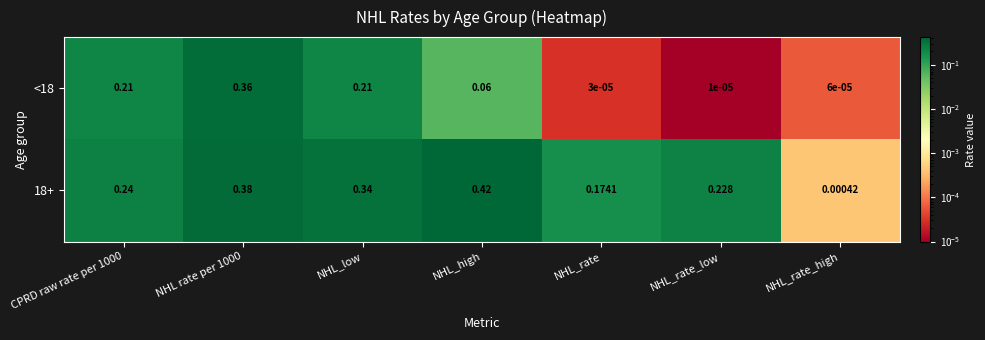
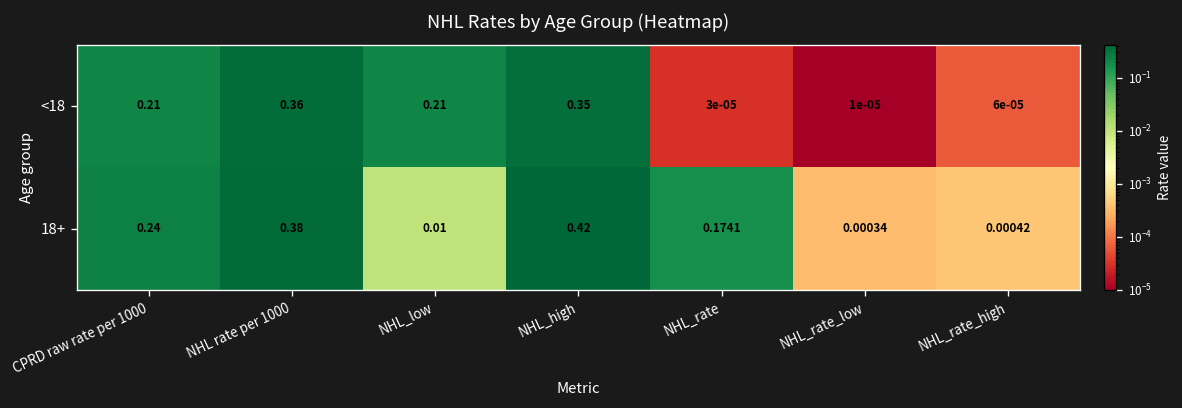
<18, NHL_high: 0.06 -> 0.35
18+, NHL_low: 0.34 -> 0.01
18+, NHL_rate_low: 0.228 -> 0.00034
